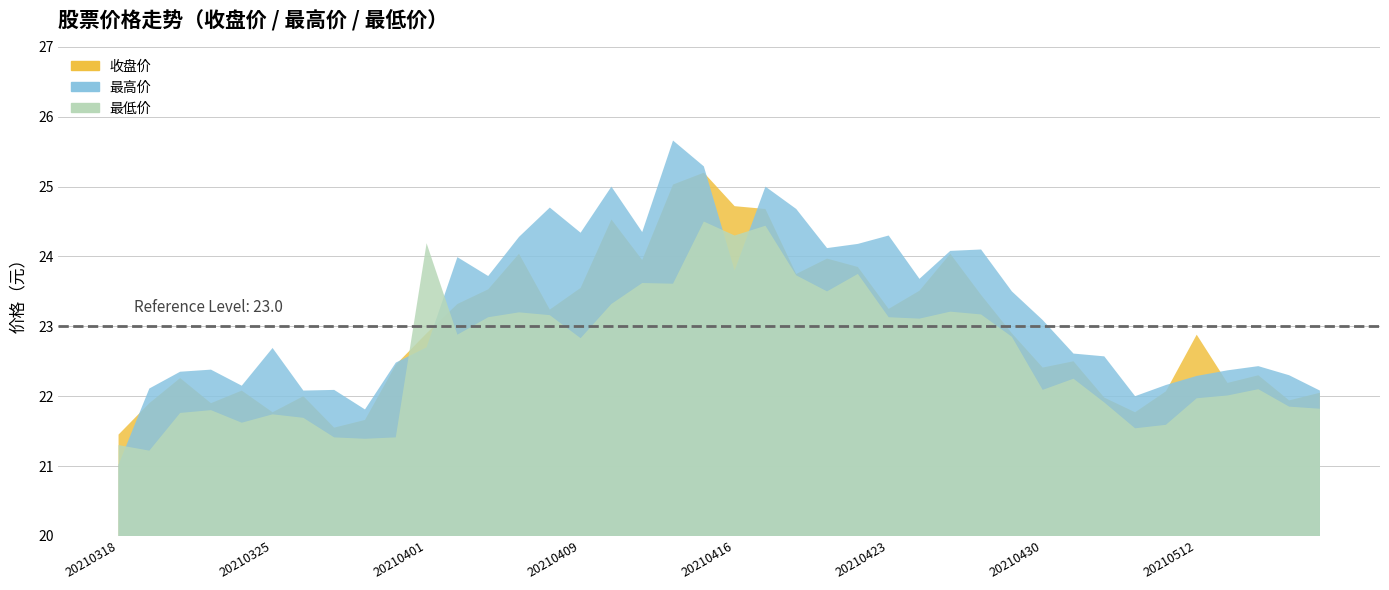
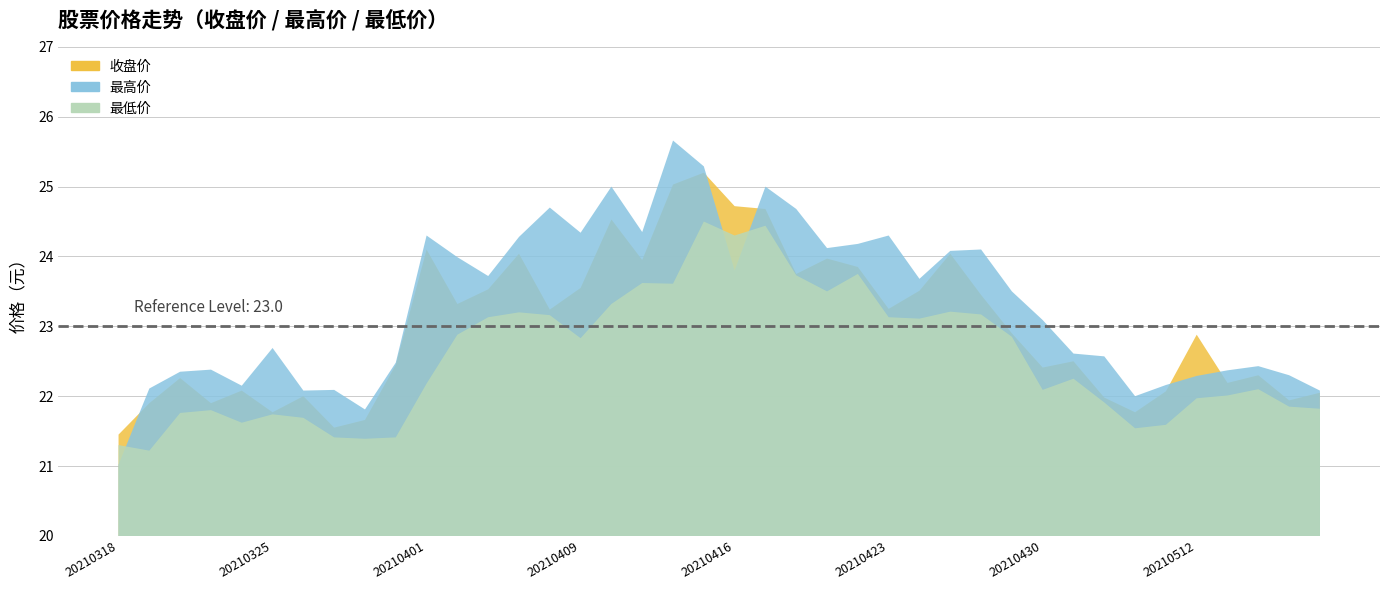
收盘价, 20210401: 22.9 -> 24.1
最高价, 20210401: 22.7 -> 24.3
最低价, 20210401: 24.2 -> 22.2
